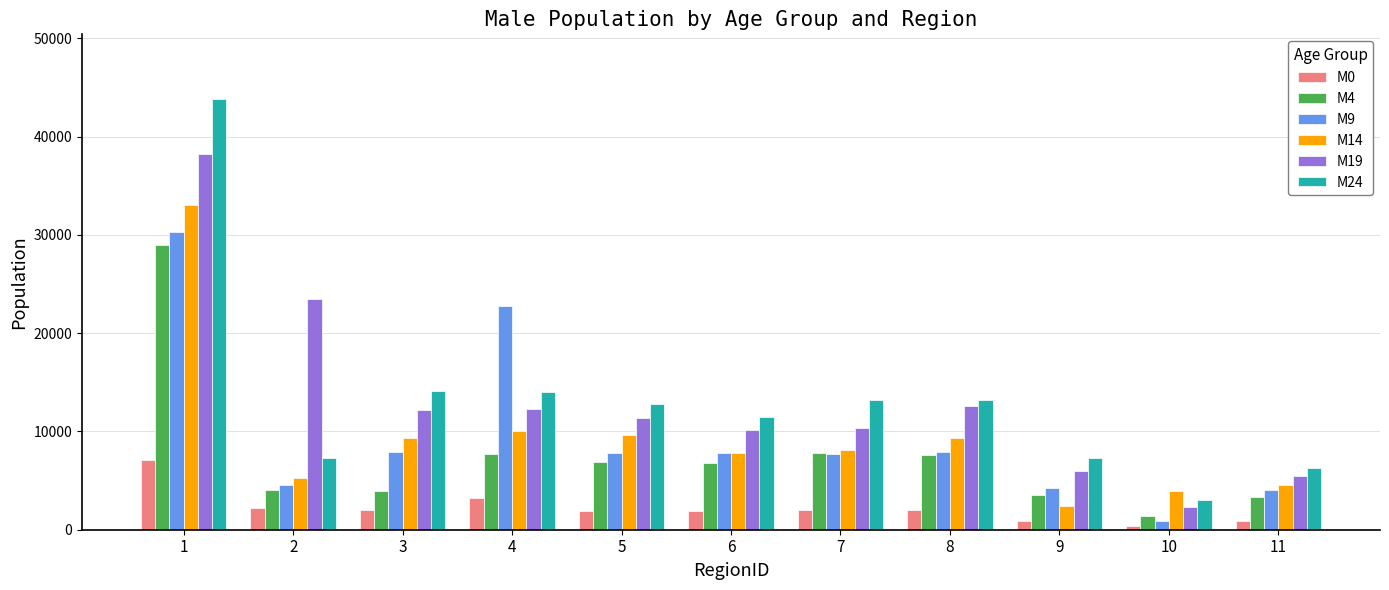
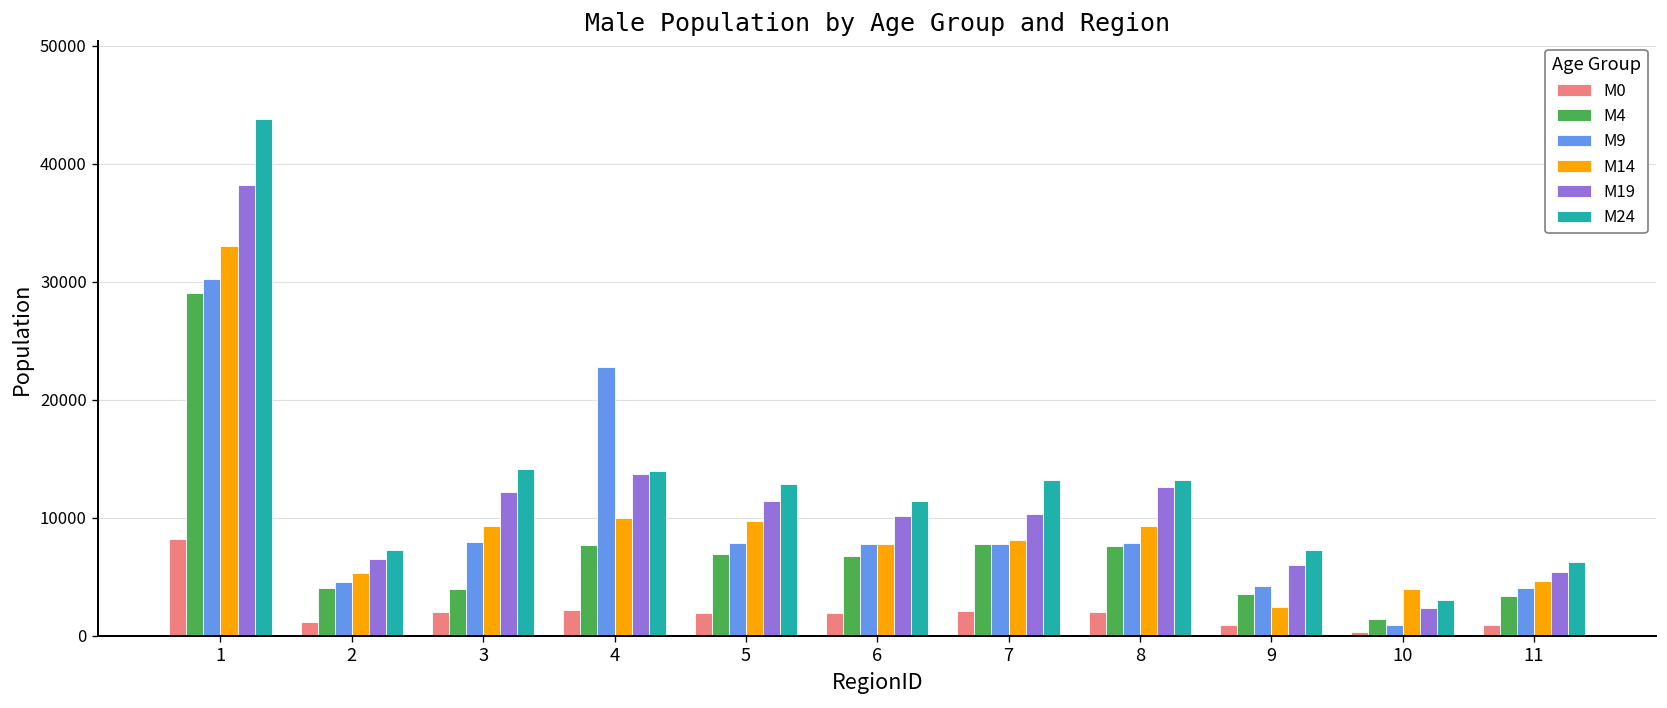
M0, 1: 7000 -> 8000
M0, 2: 2000 -> 1000
M19, 2: 23000 -> 7000
M0, 4: 3000 -> 2000
M19, 4: 12000 -> 14000
